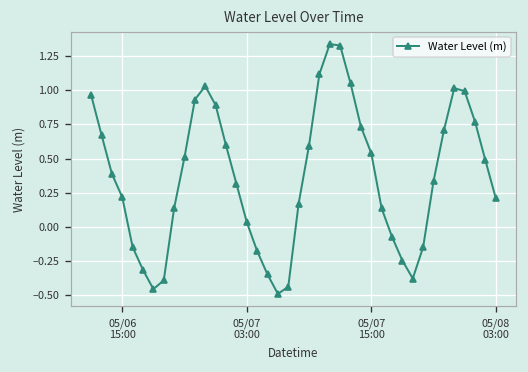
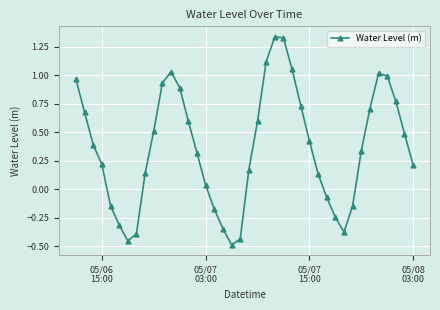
05/07 15:00: 0.54 -> 0.42
